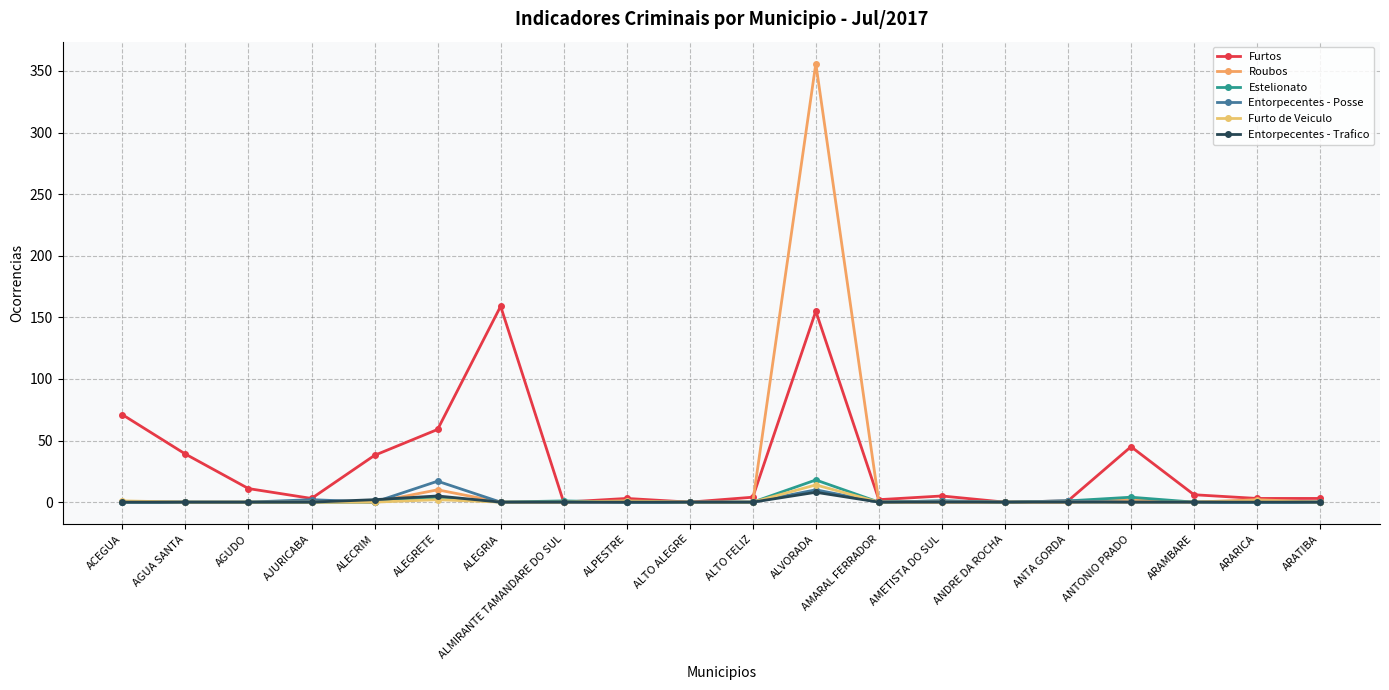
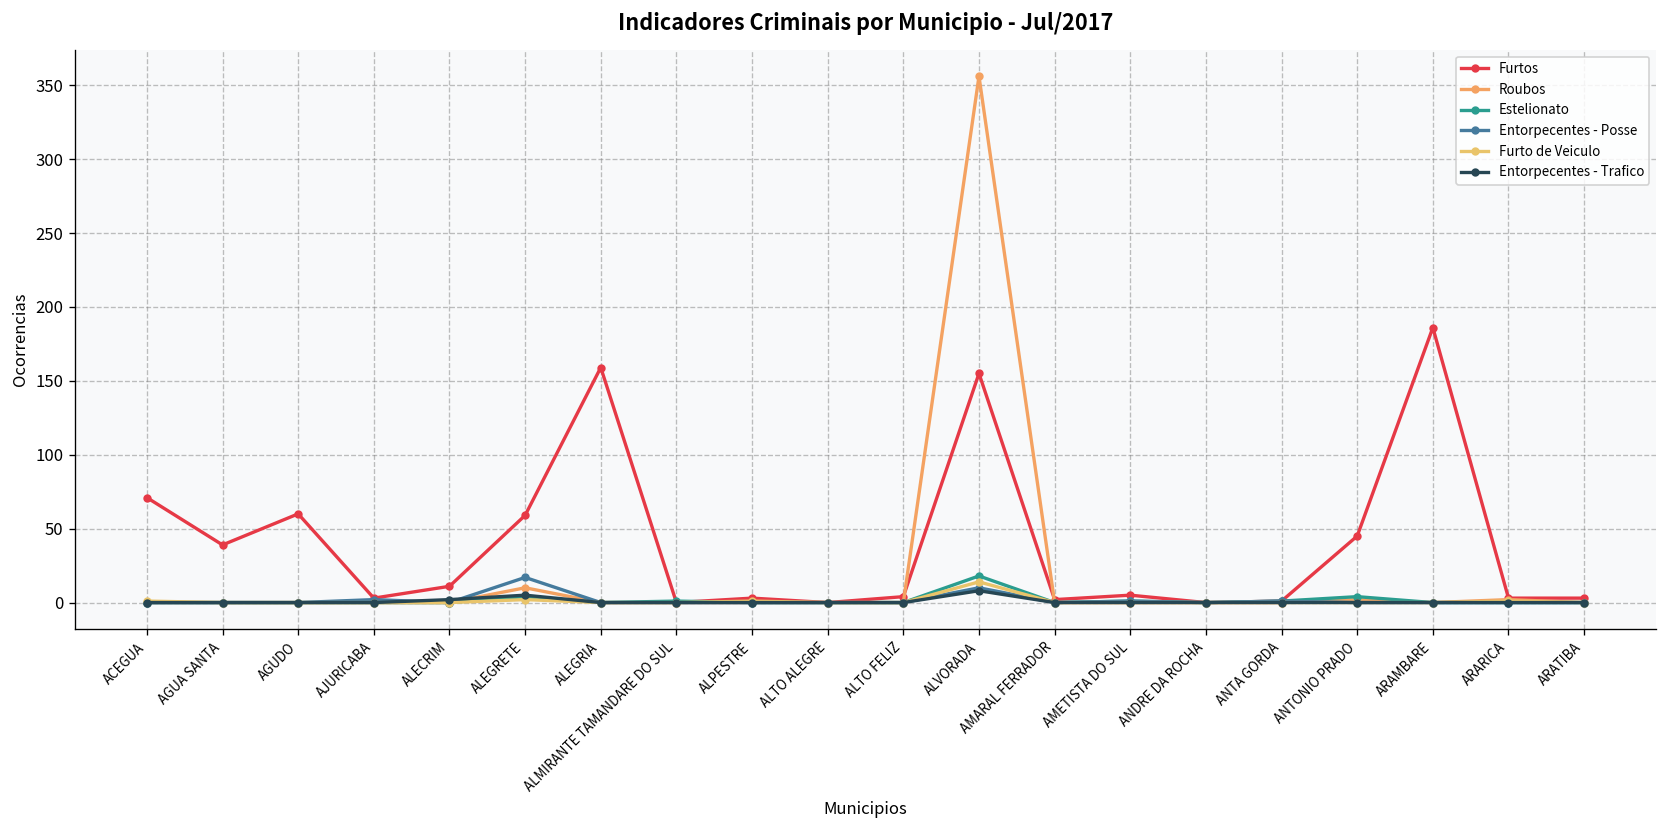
Furtos, AGUDO: 11 -> 60
Furtos, ALECRIM: 38 -> 11
Furtos, ARAMBARE: 6 -> 186
